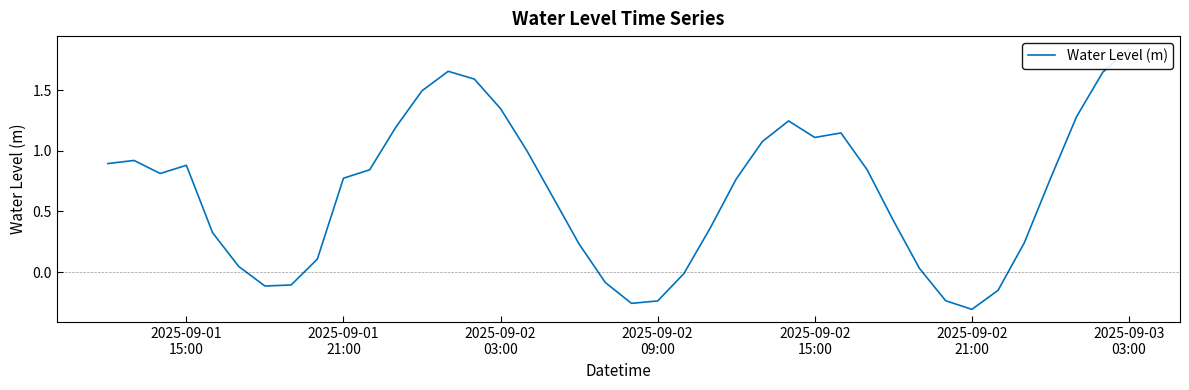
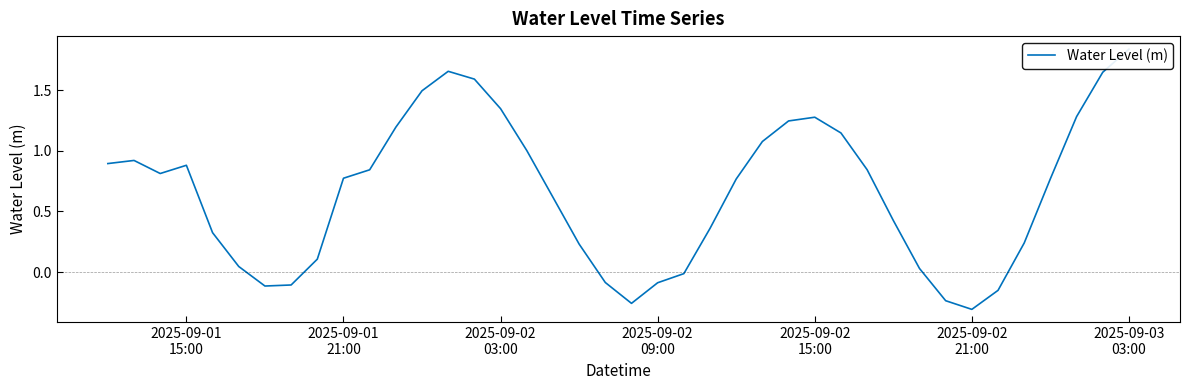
2025-09-02 09:00: -0.24 -> -0.09
2025-09-02 15:00: 1.11 -> 1.28
